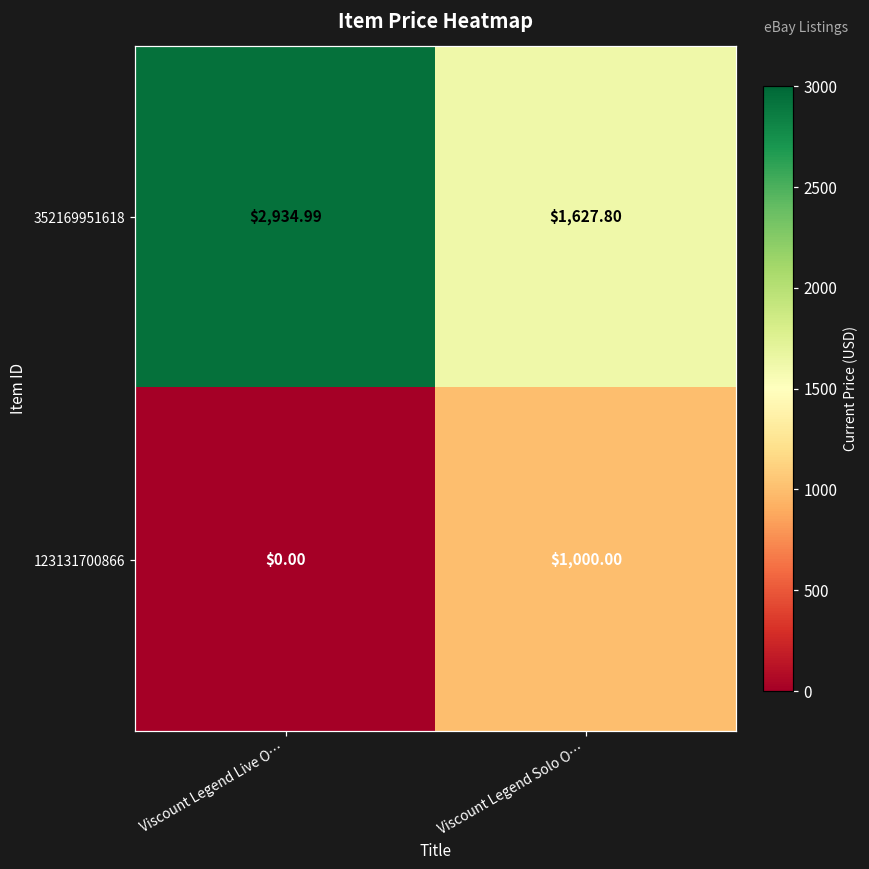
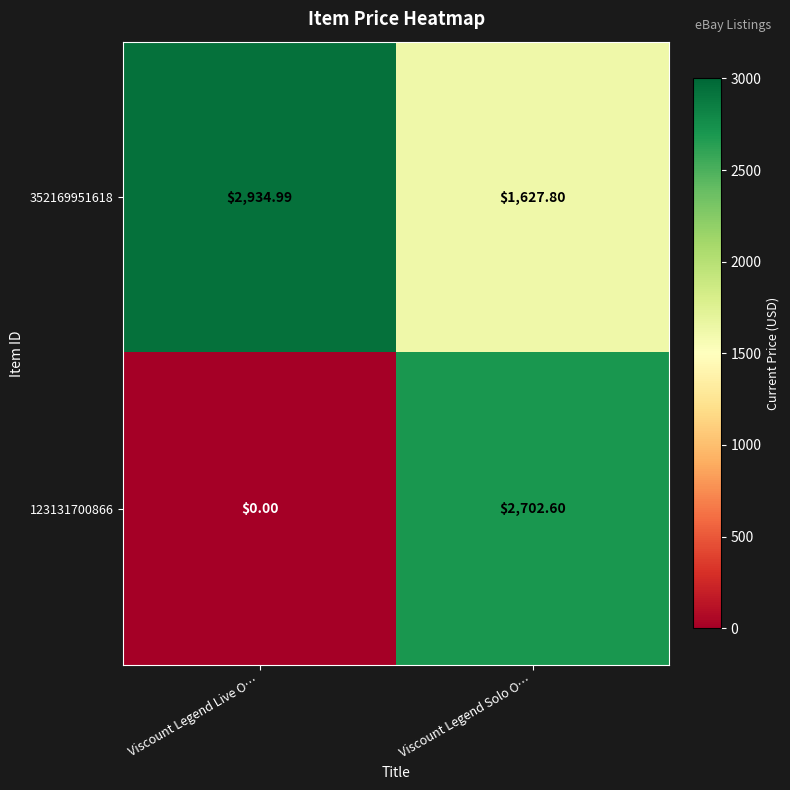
123131700866, Viscount Legend Solo O…: $1,000.00 -> $2,702.60
